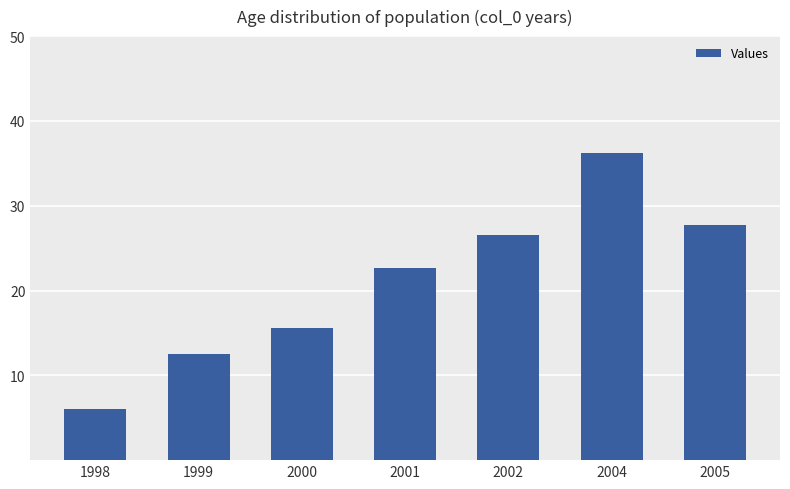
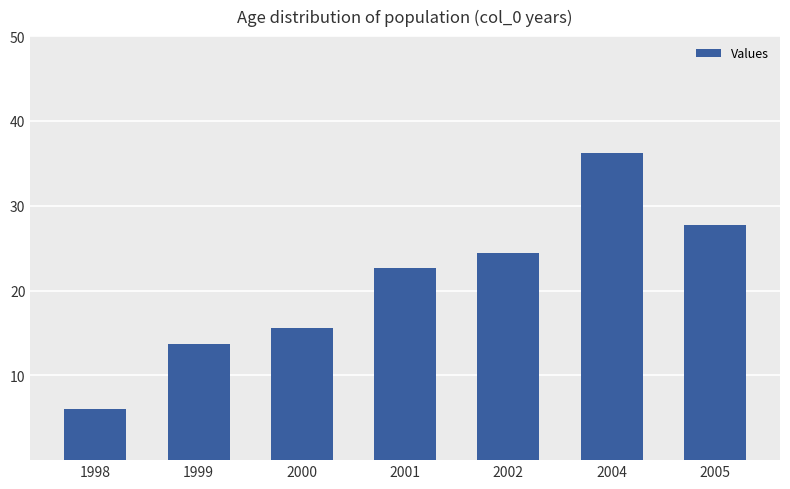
1999: 13 -> 14
2002: 27 -> 24
